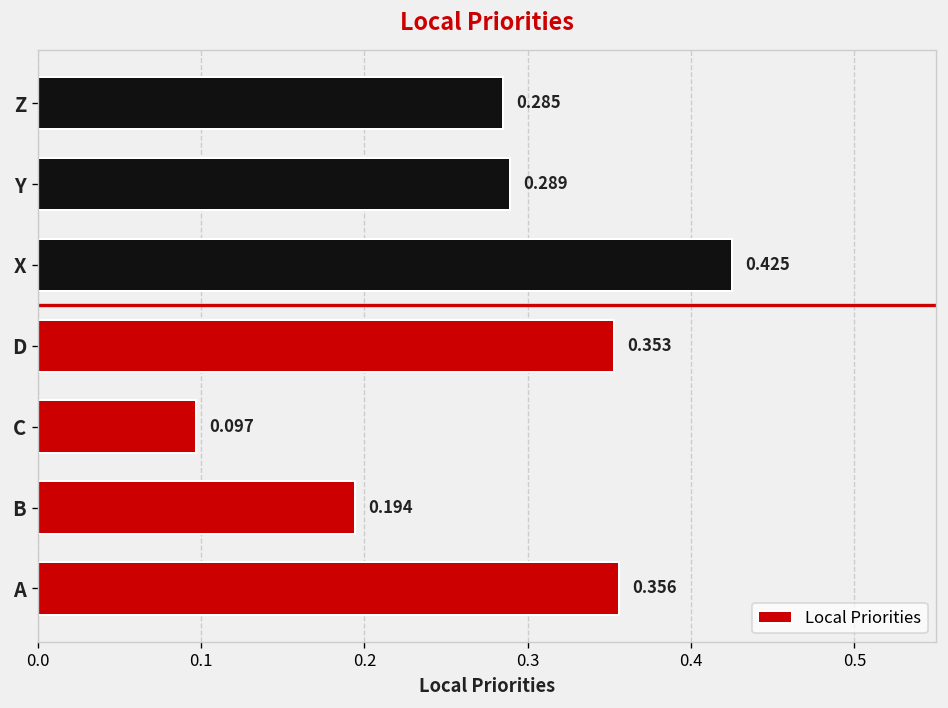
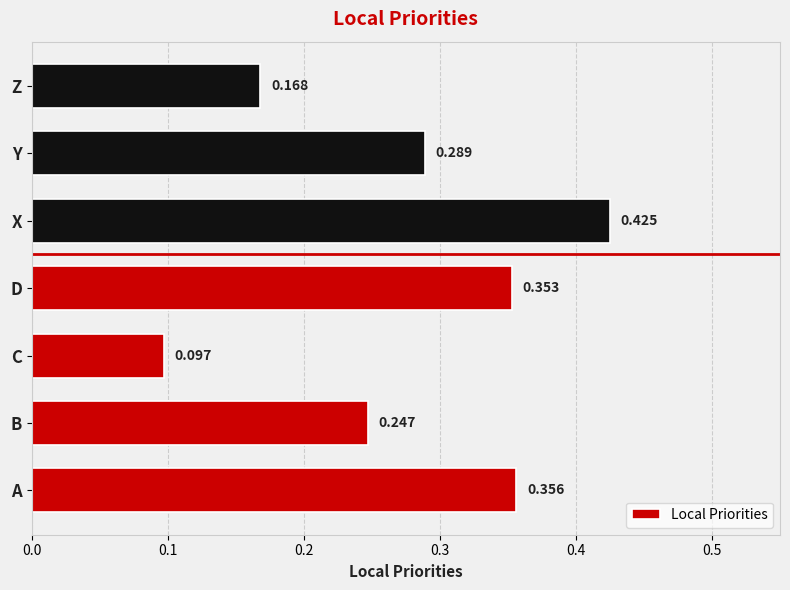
Z: 0.285 -> 0.168
B: 0.194 -> 0.247
